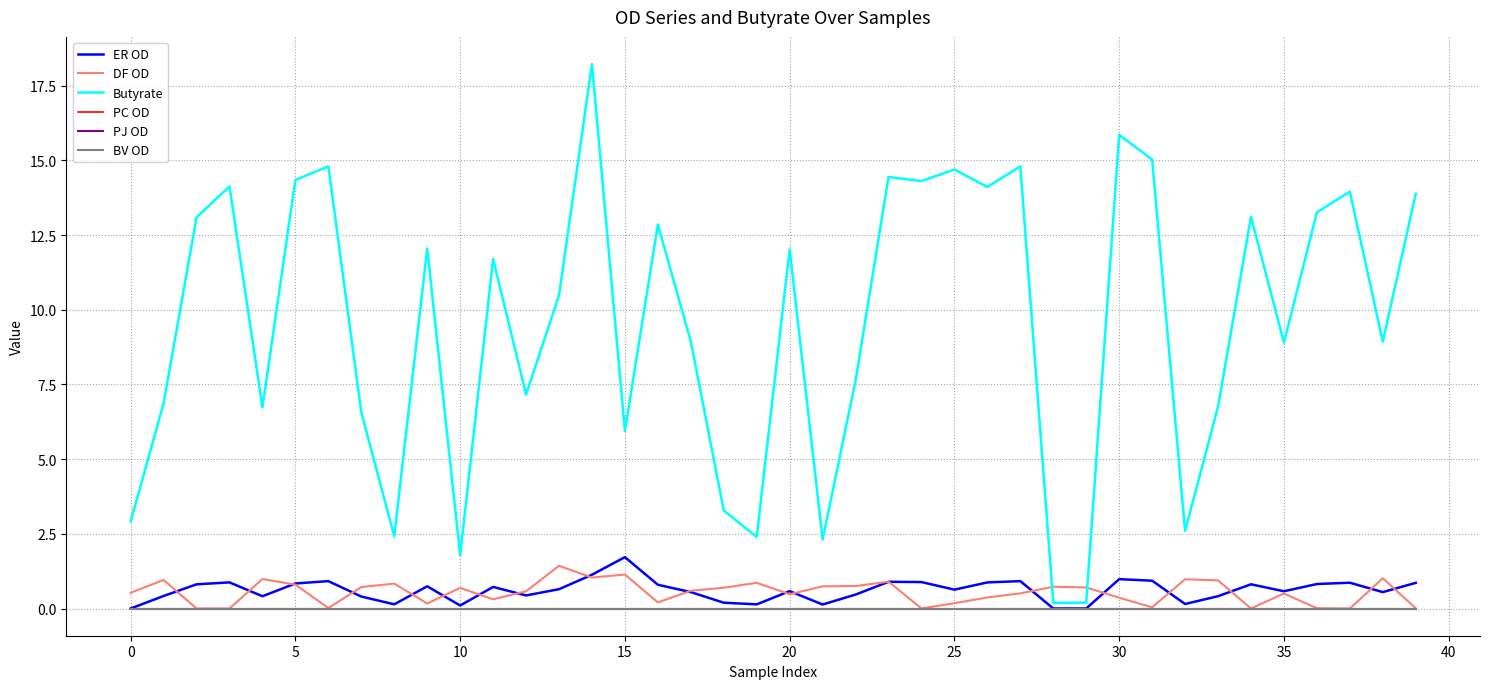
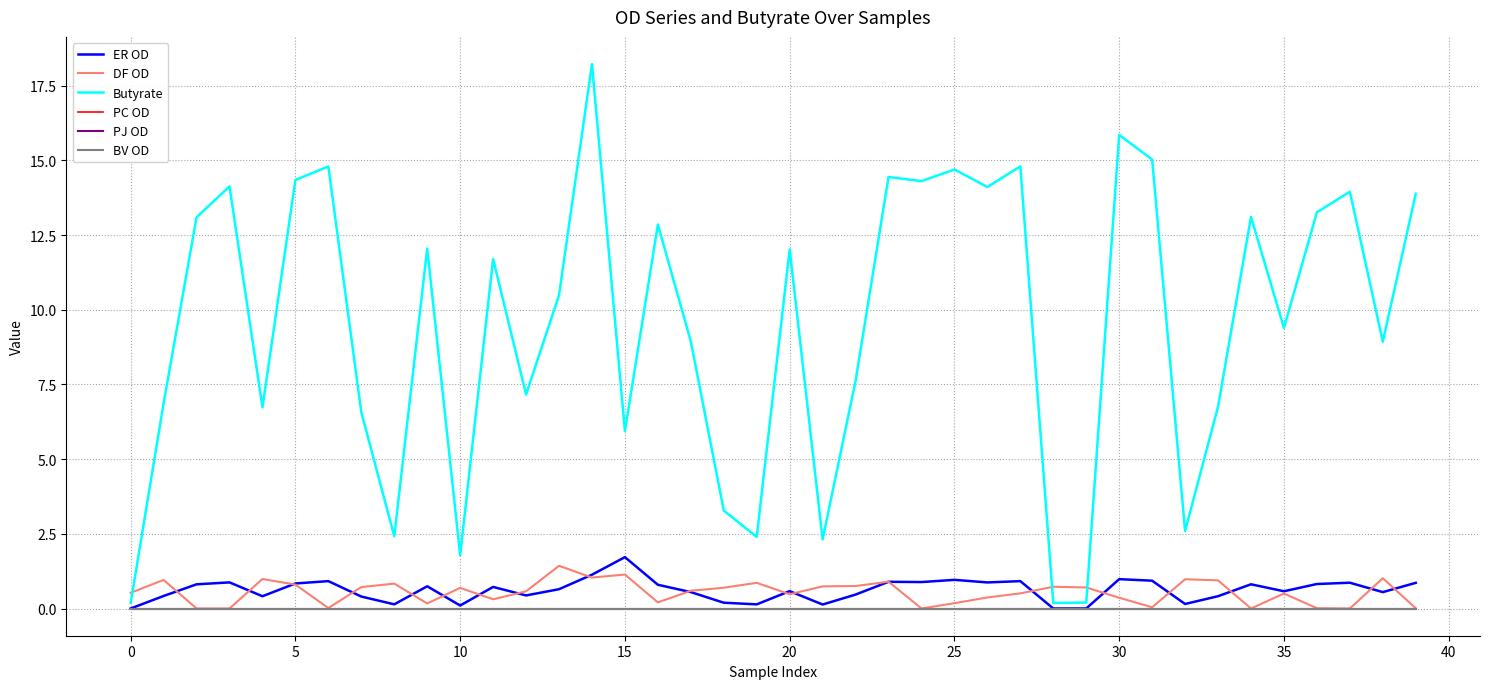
Butyrate, 0: 2.9 -> 0.2
ER OD, 25: 0.6 -> 1.0
Butyrate, 35: 8.9 -> 9.4
